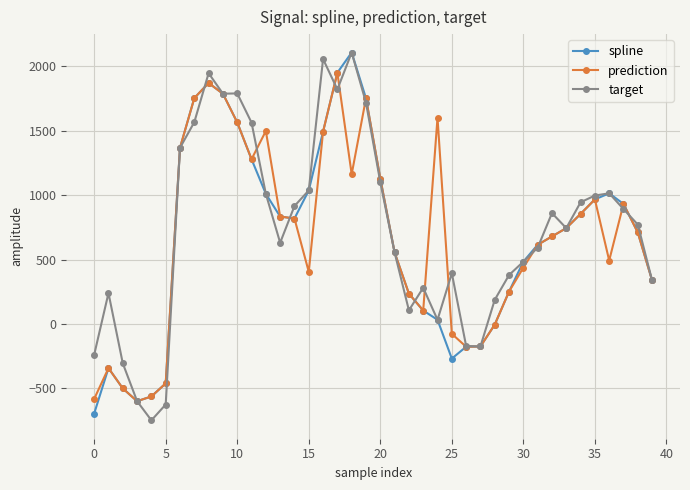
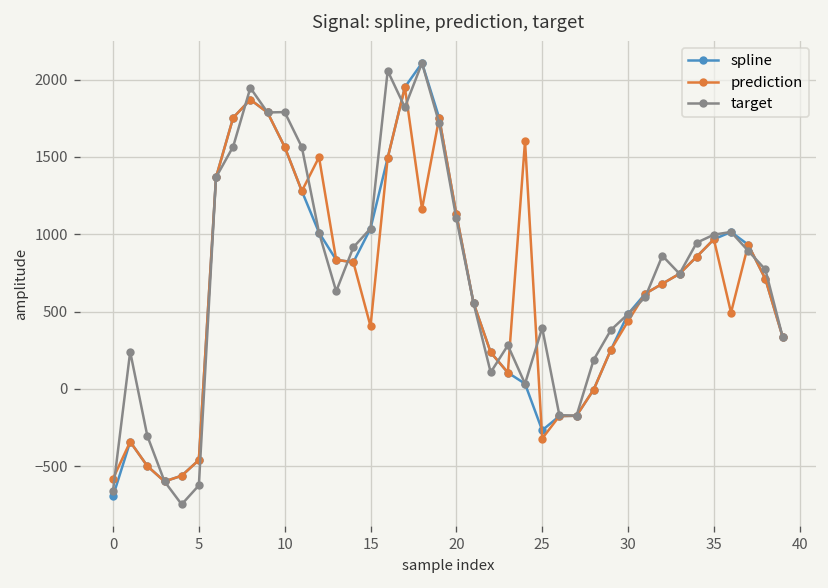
target, 0: -240 -> -660
prediction, 25: -80 -> -320
